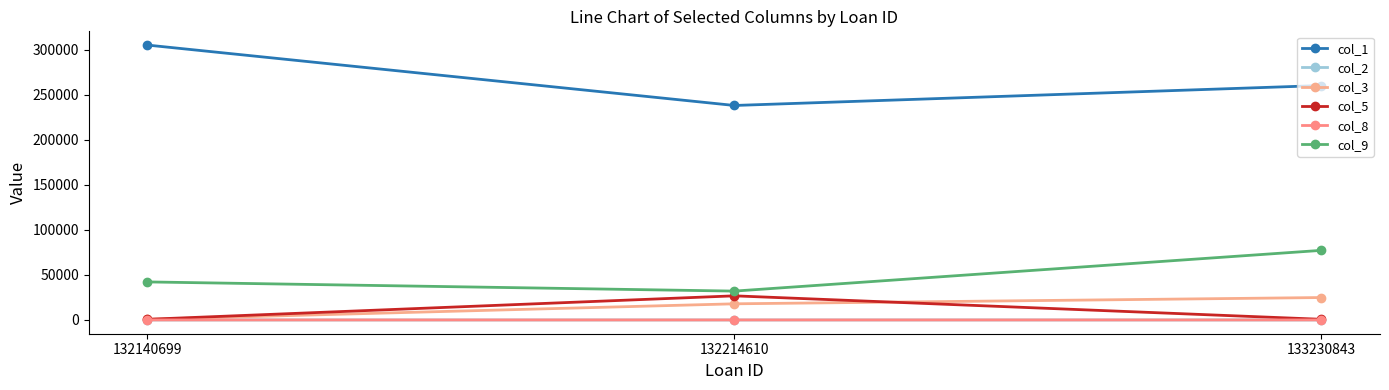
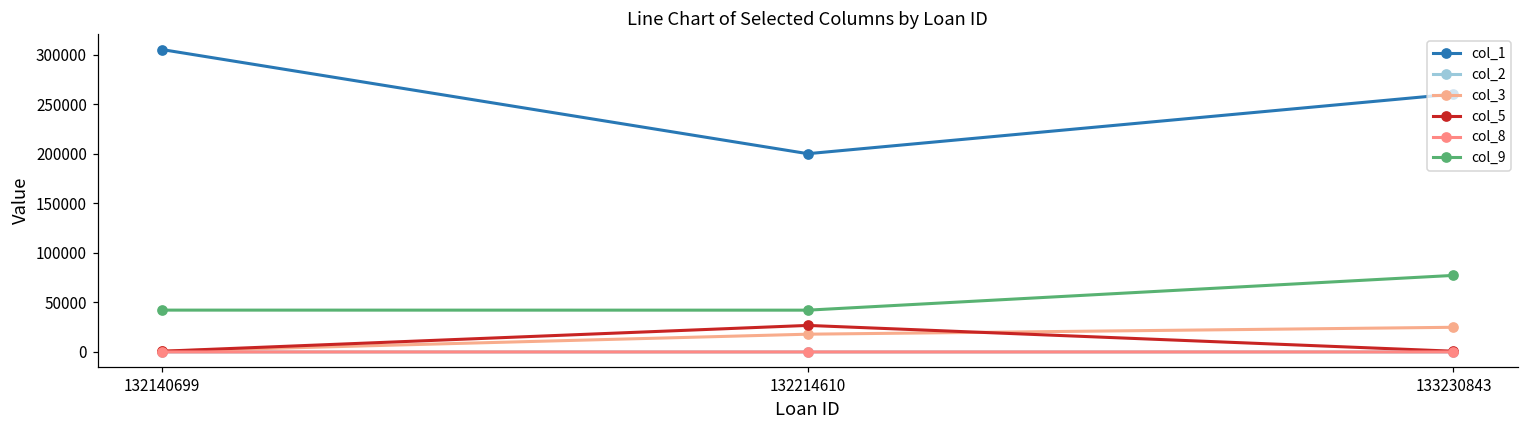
col_1, 132214610: 240000 -> 200000
col_9, 132214610: 30000 -> 40000
